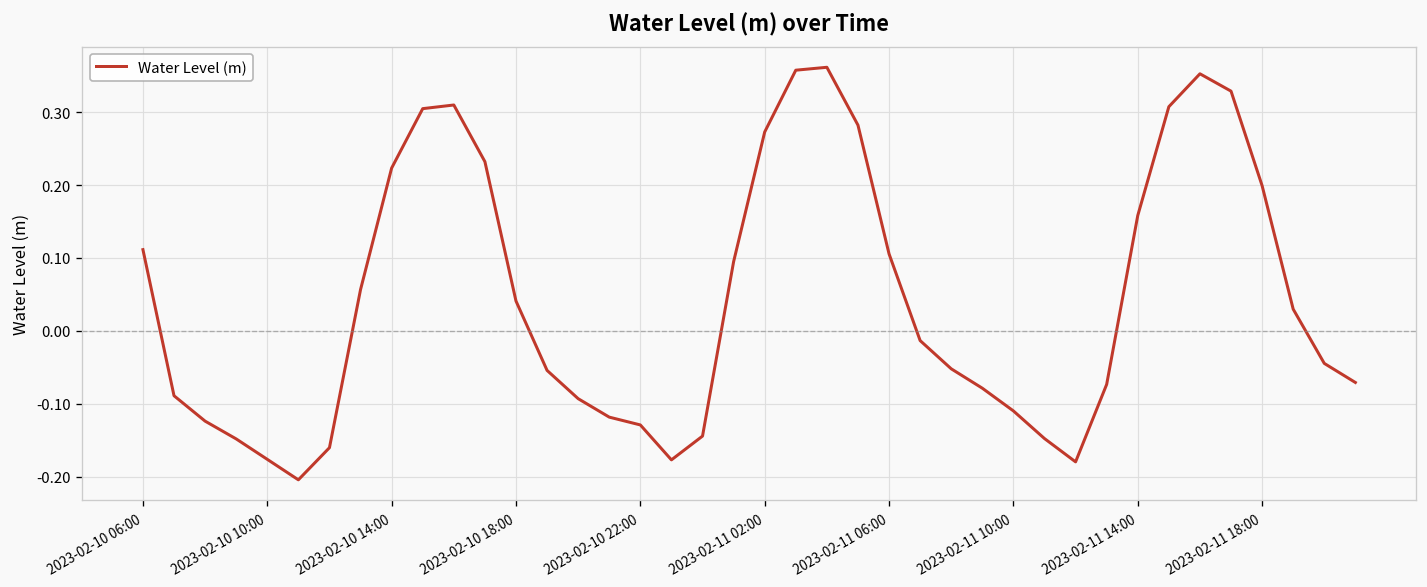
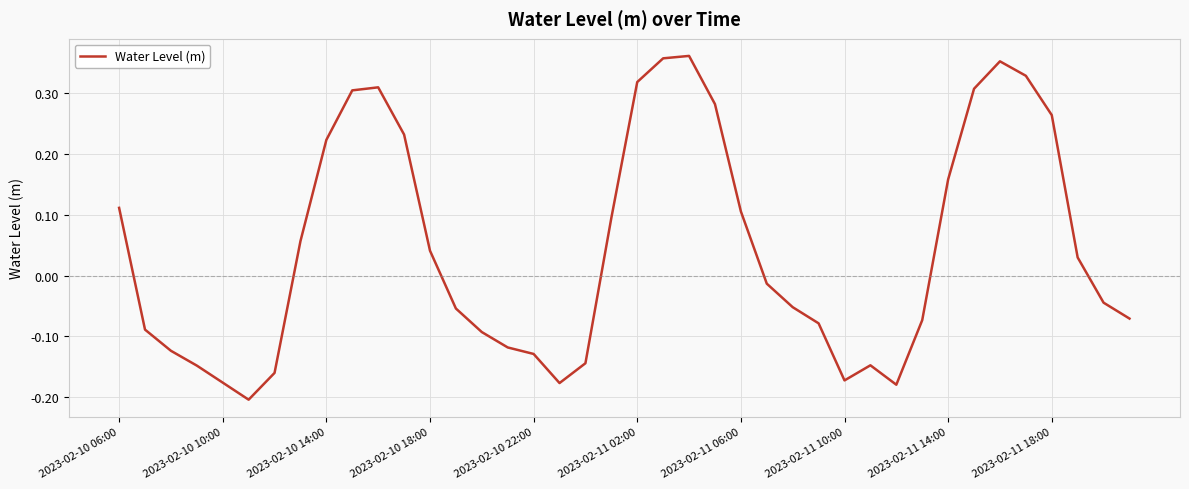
2023-02-11 02:00: 0.27 -> 0.32
2023-02-11 10:00: -0.11 -> -0.17
2023-02-11 18:00: 0.20 -> 0.26
